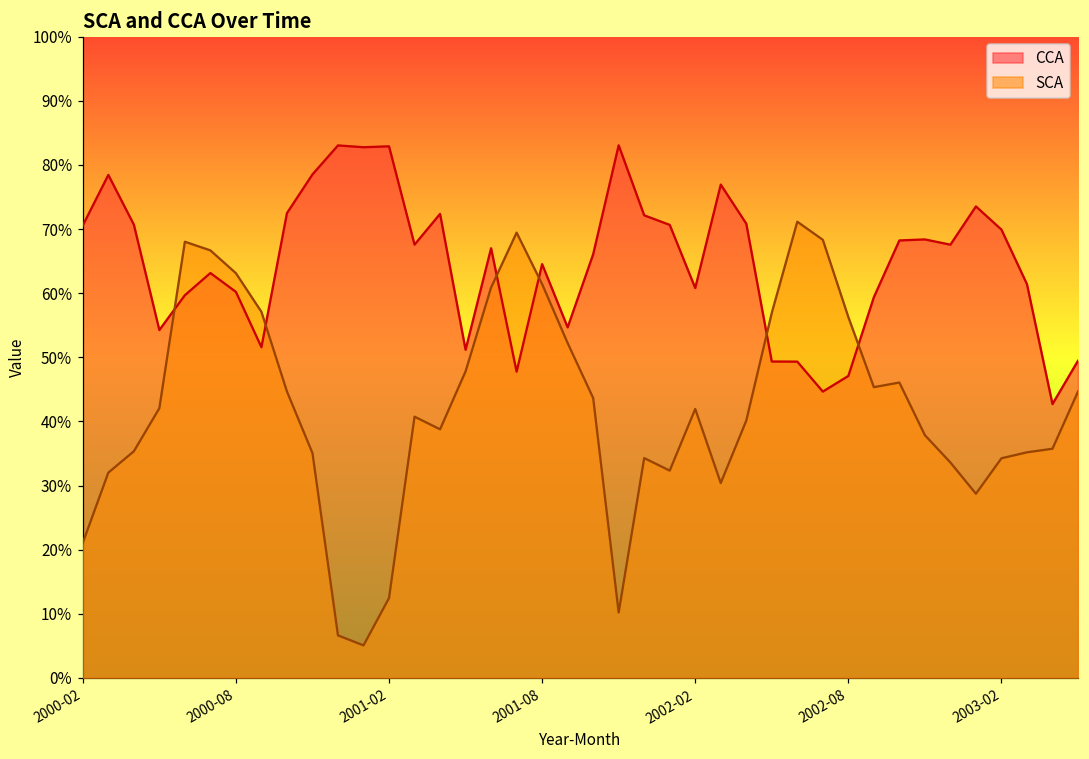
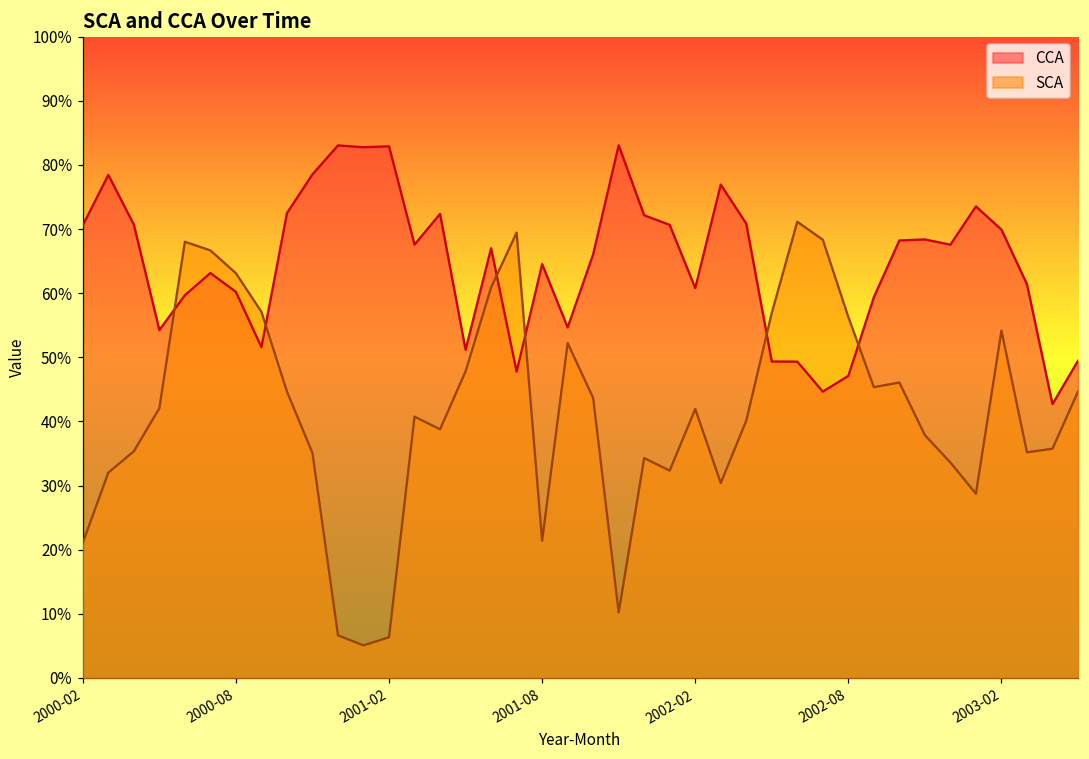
SCA, 2001-02: 12% -> 6%
SCA, 2001-08: 61% -> 21%
SCA, 2003-02: 34% -> 54%
